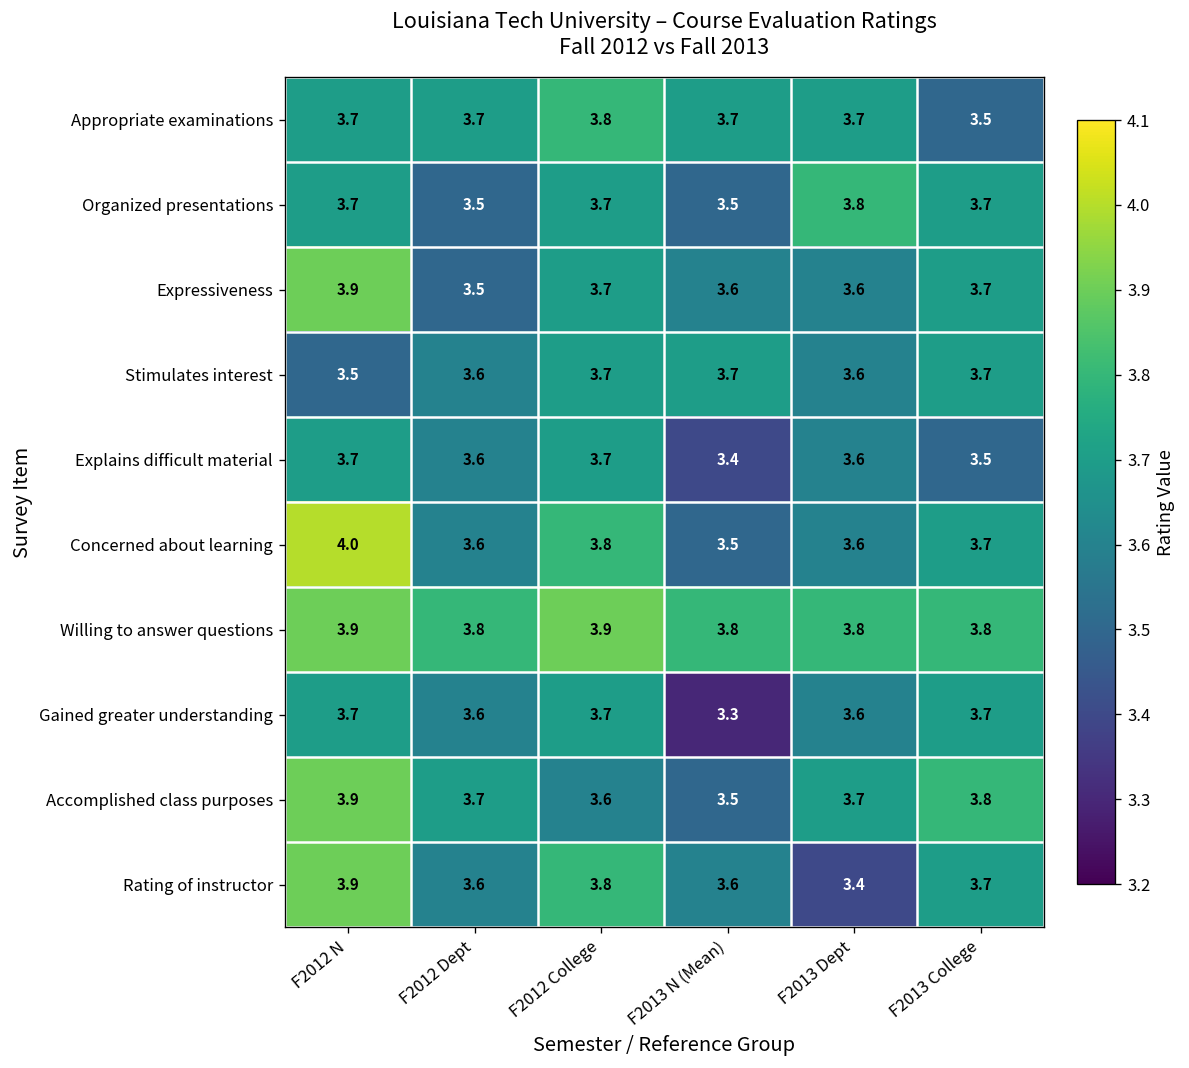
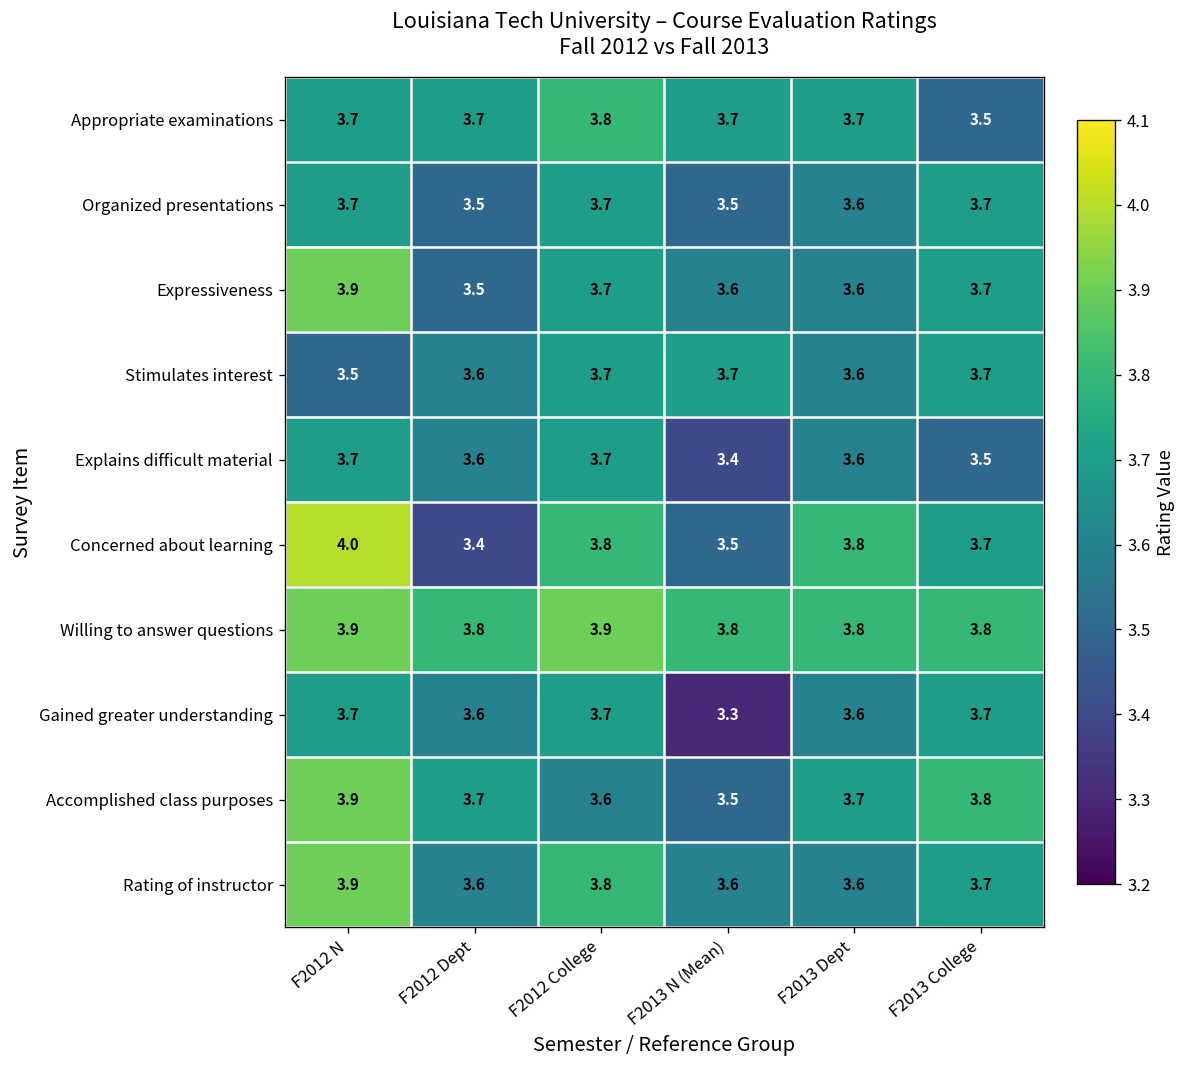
Organized presentations, F2013 Dept: 3.8 -> 3.6
Concerned about learning, F2012 Dept: 3.6 -> 3.4
Concerned about learning, F2013 Dept: 3.6 -> 3.8
Rating of instructor, F2013 Dept: 3.4 -> 3.6
